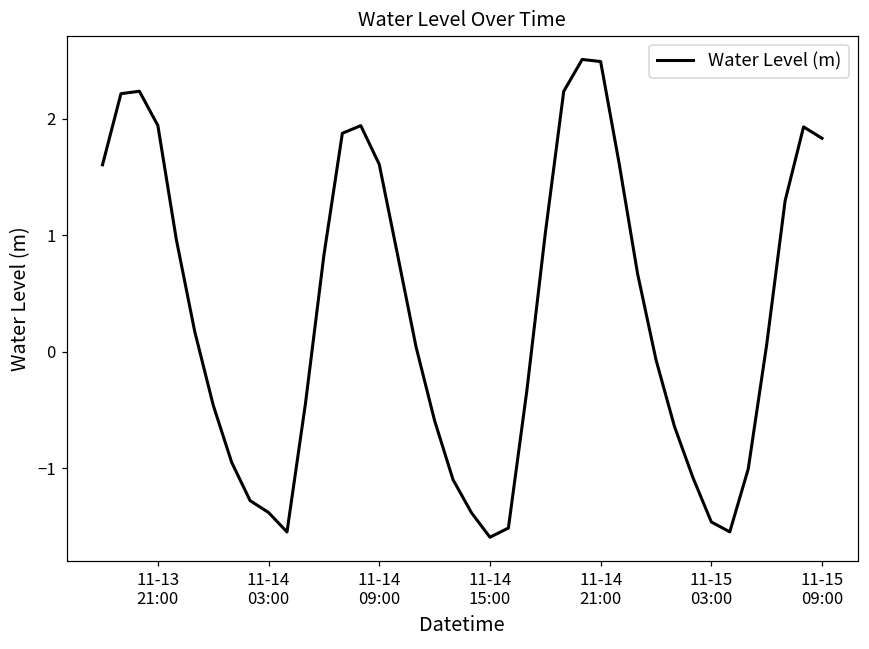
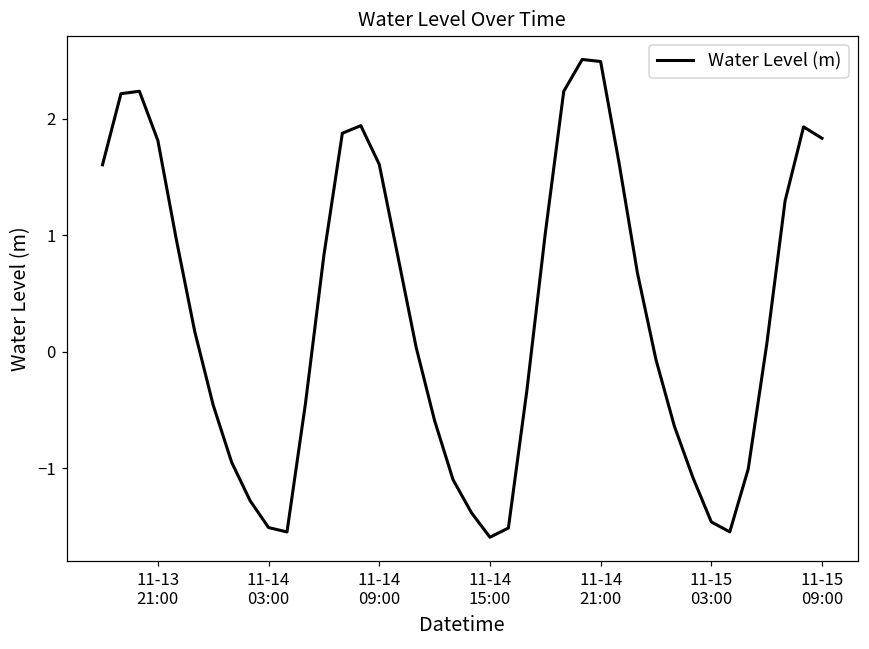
11-13 21:00: 1.94 -> 1.81
11-14 03:00: -1.38 -> -1.51
